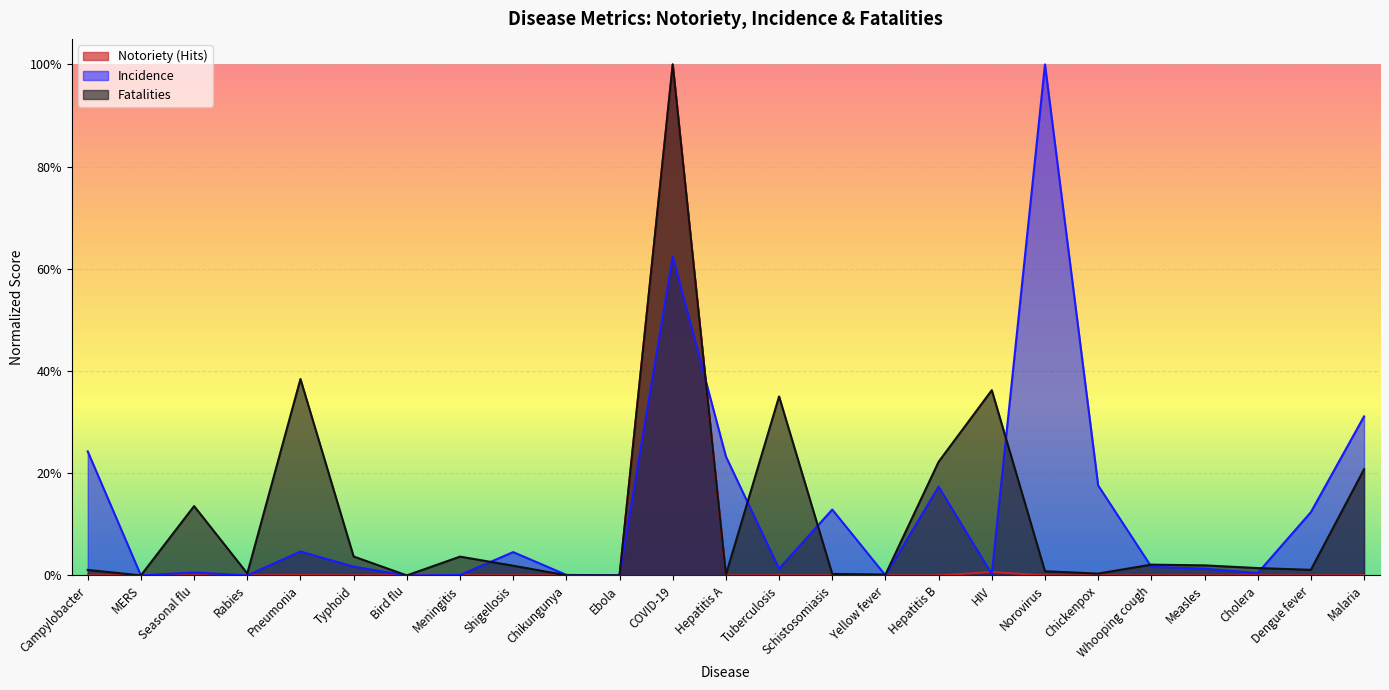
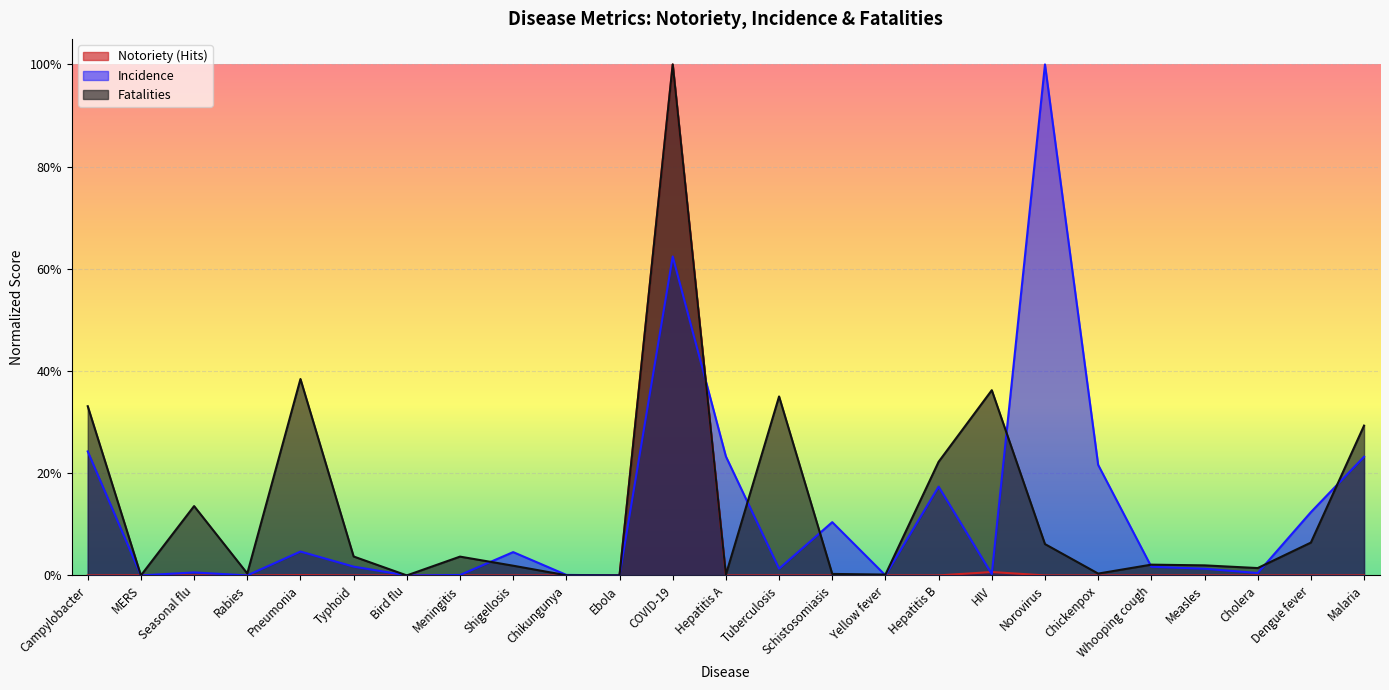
Fatalities, Campylobacter: 1% -> 33%
Incidence, Schistosomiasis: 13% -> 10%
Fatalities, Norovirus: 1% -> 6%
Incidence, Chickenpox: 18% -> 22%
Fatalities, Dengue fever: 1% -> 6%
Incidence, Malaria: 31% -> 23%
Fatalities, Malaria: 21% -> 29%
